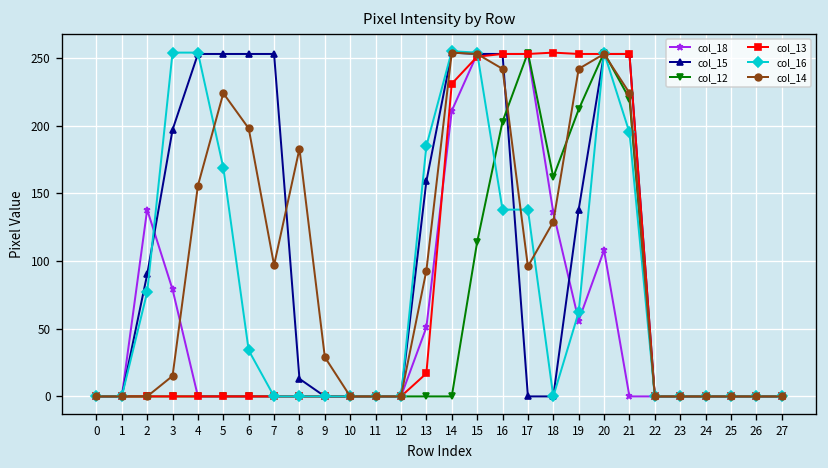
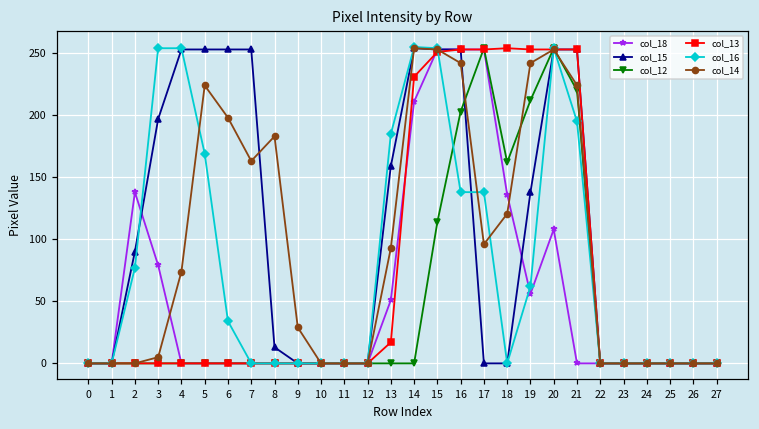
col_14, 3: 15 -> 5
col_14, 4: 156 -> 74
col_14, 7: 97 -> 163
col_14, 18: 129 -> 121
